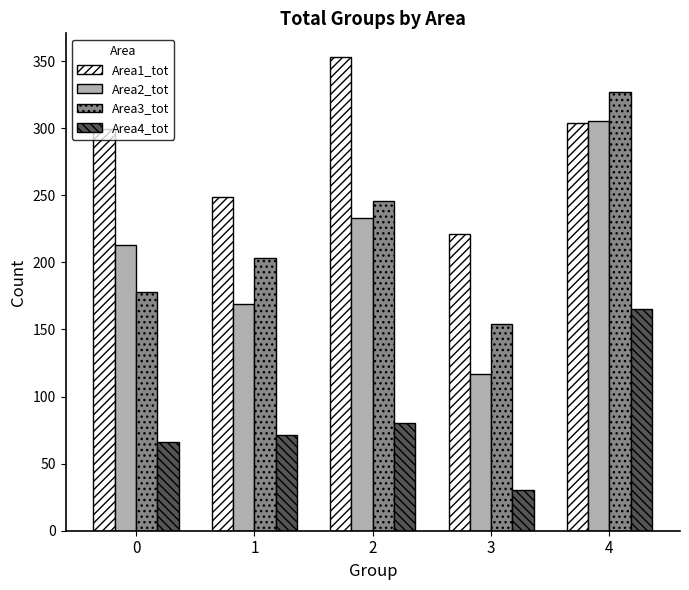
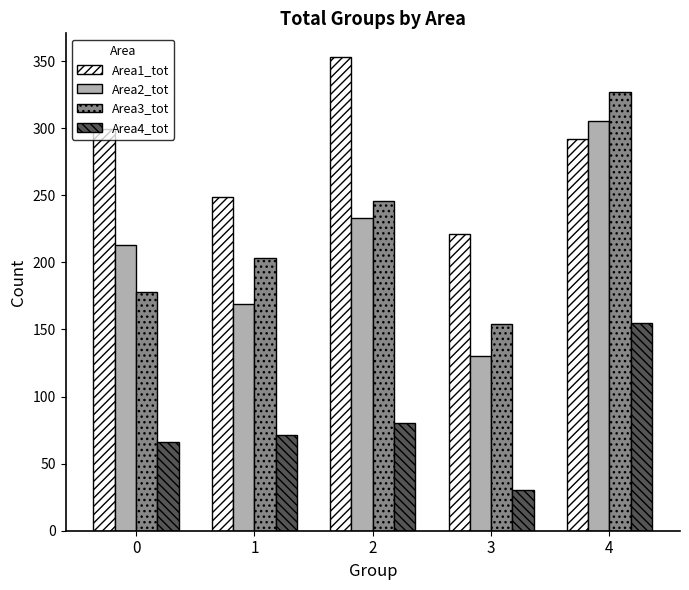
Area2_tot, 3: 117 -> 130
Area1_tot, 4: 304 -> 292
Area4_tot, 4: 165 -> 155
